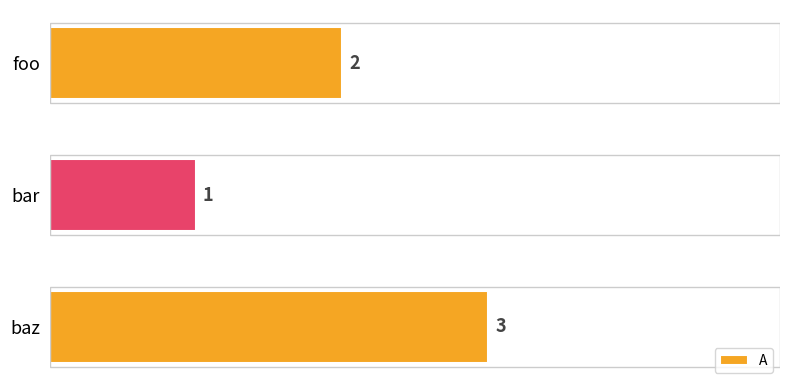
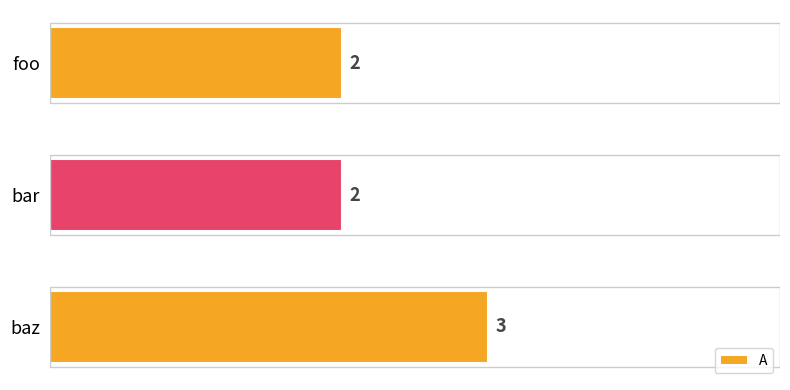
bar: 1 -> 2
